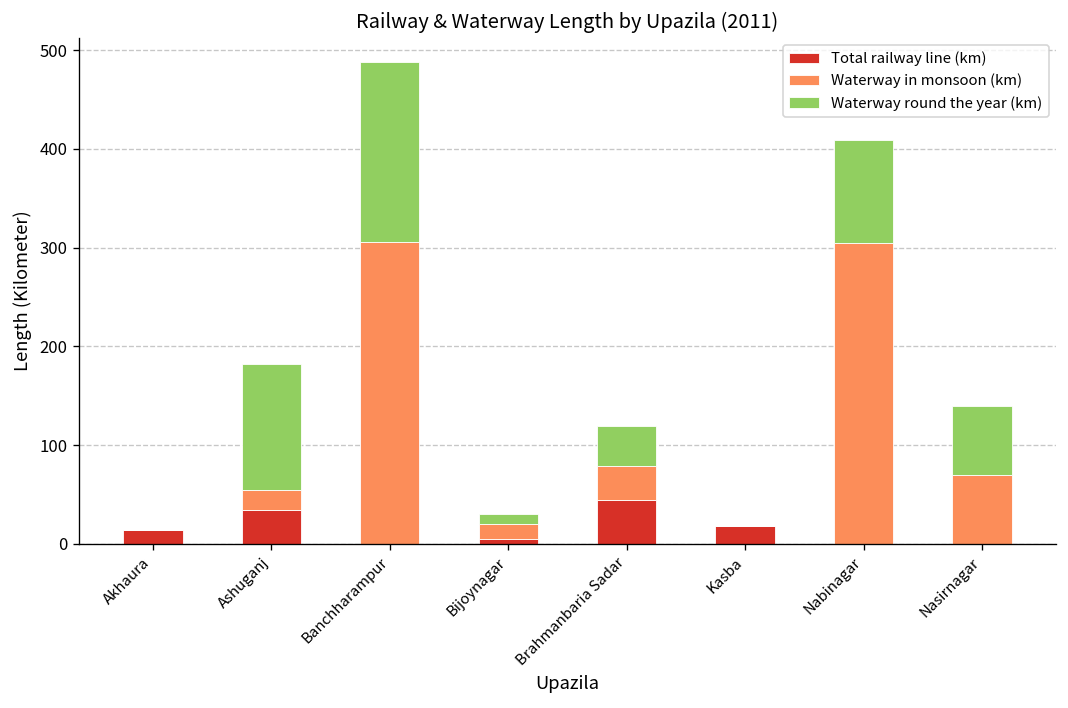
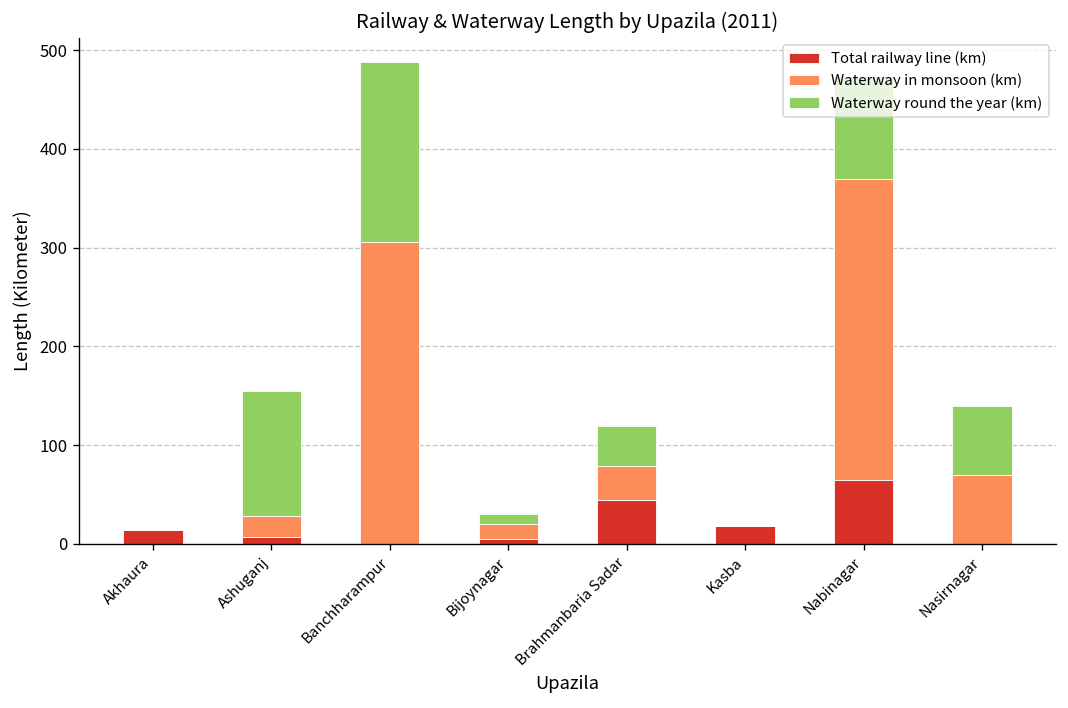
Total railway line (km), Ashuganj: 30 -> 10
Total railway line (km), Nabinagar: 0 -> 70
